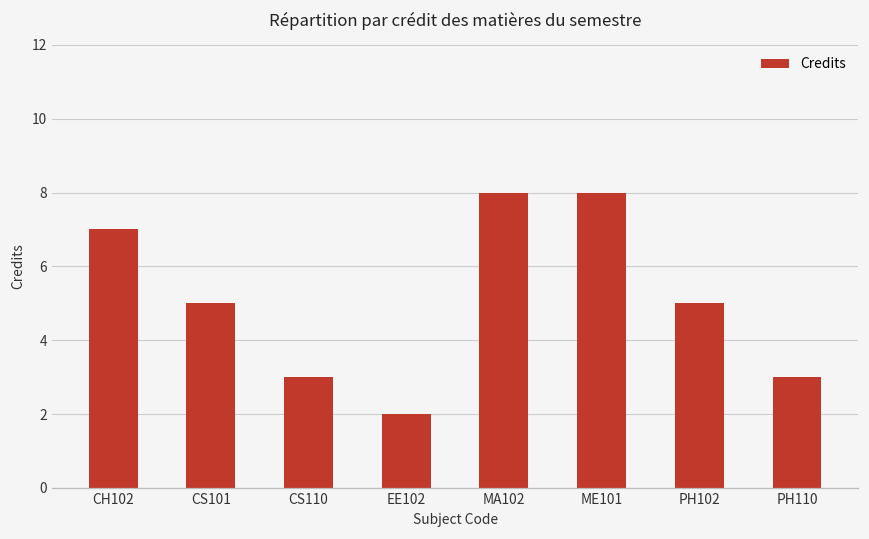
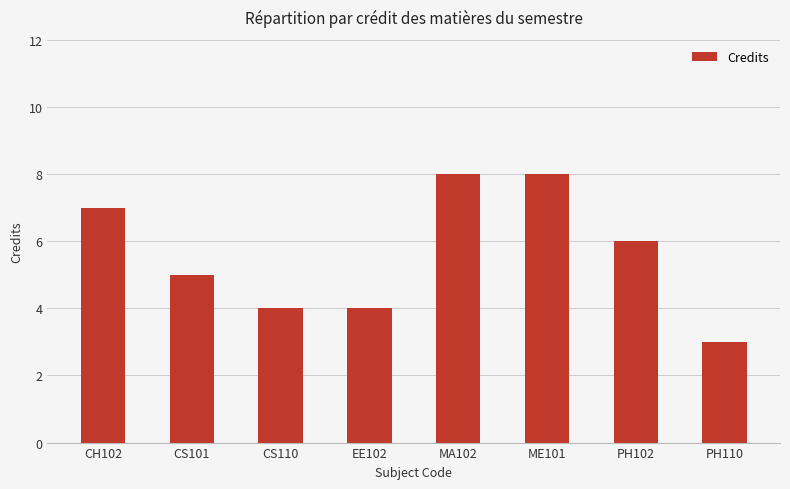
CS110: 3 -> 4
EE102: 2 -> 4
PH102: 5 -> 6
